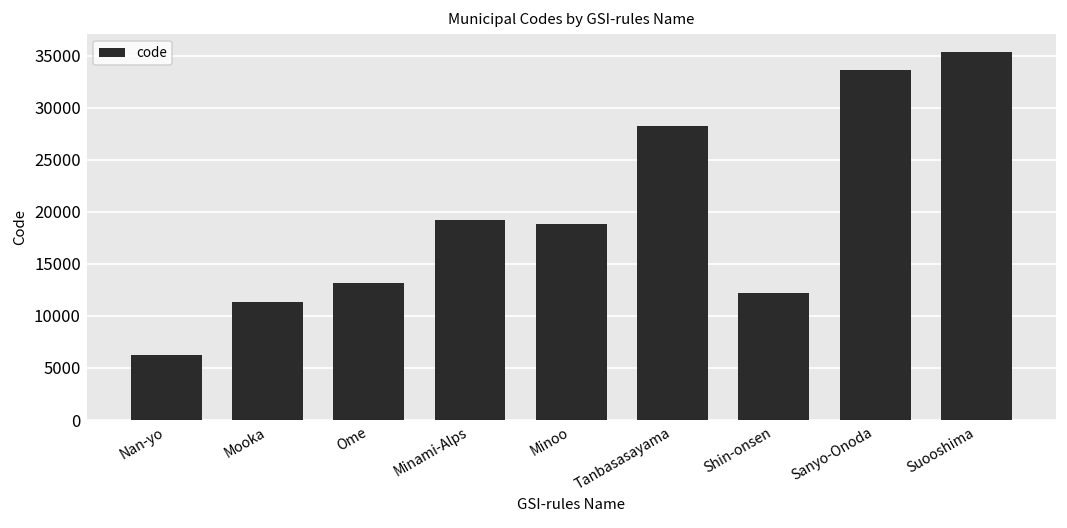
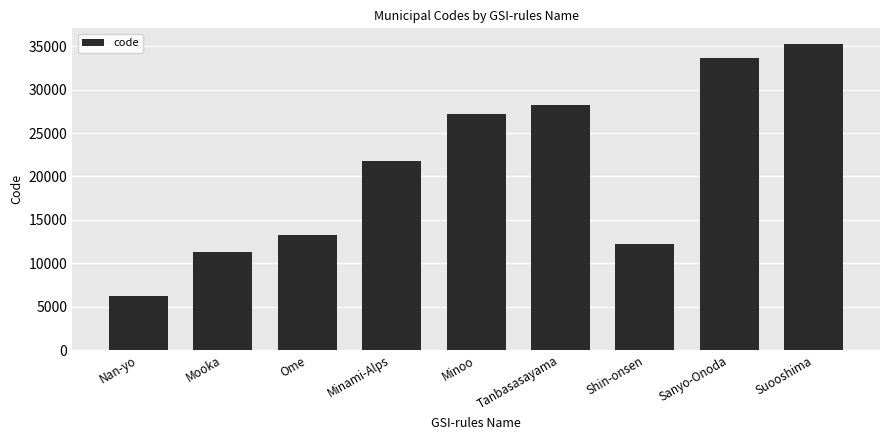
Minami-Alps: 19000 -> 22000
Minoo: 19000 -> 27000
